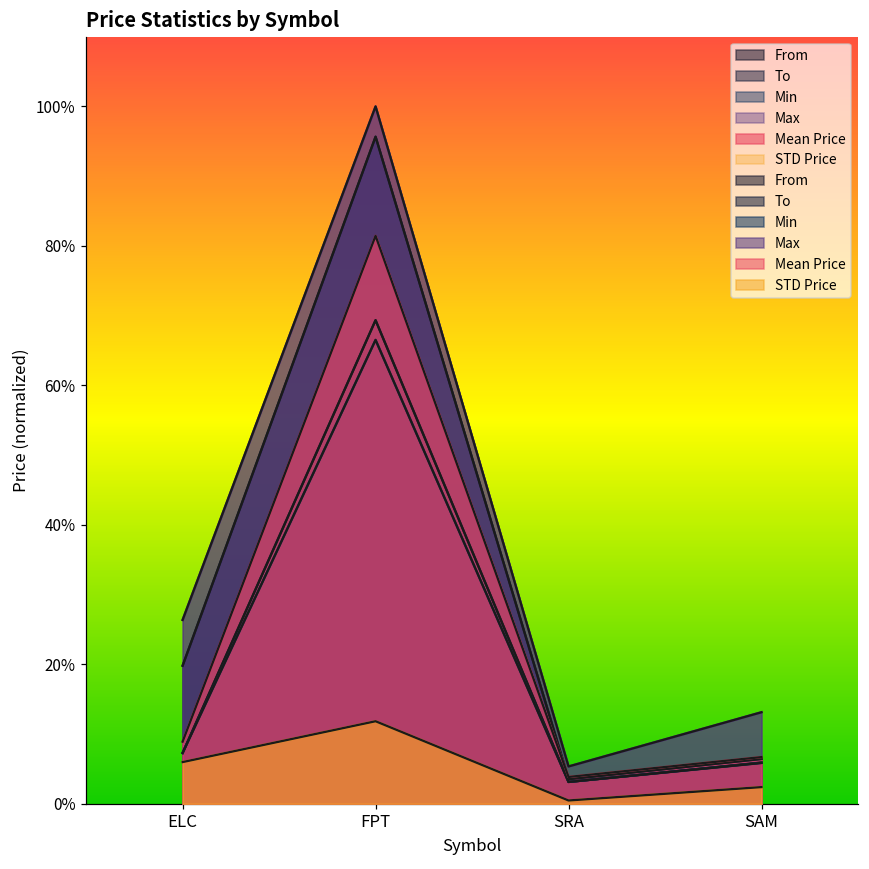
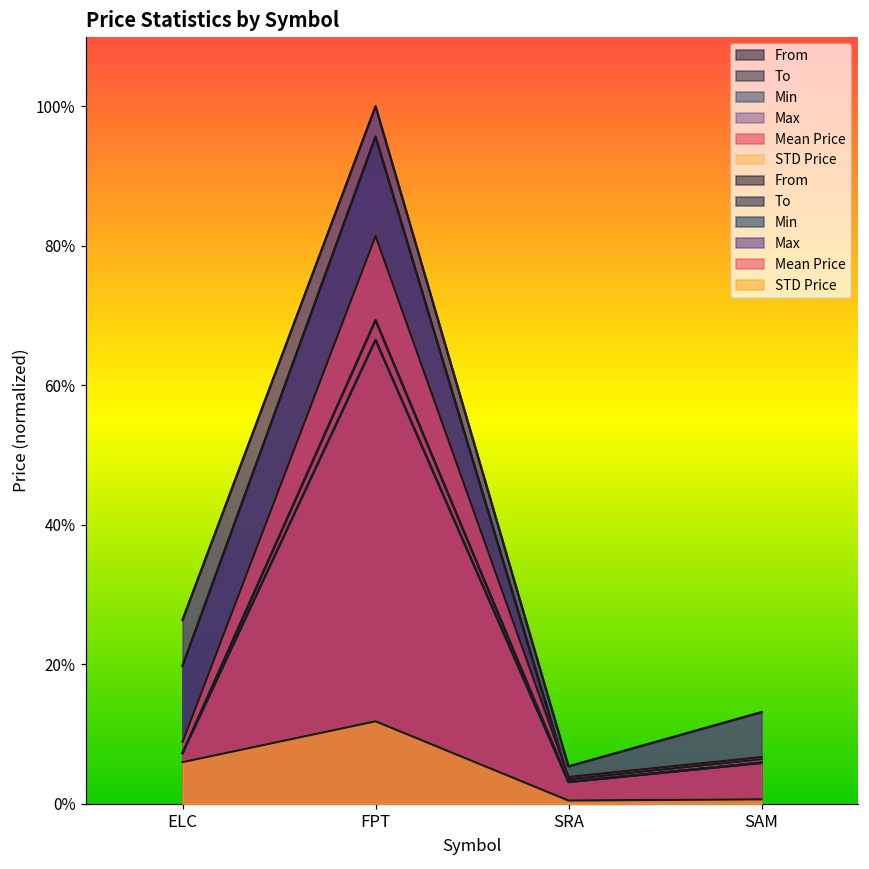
STD Price, SAM: 2% -> 1%
